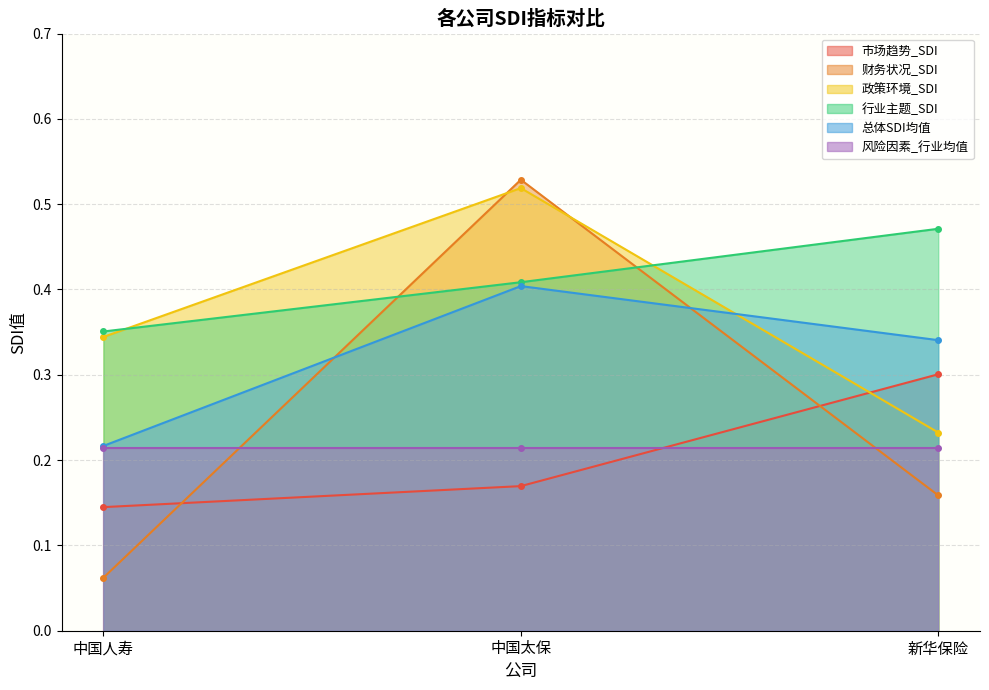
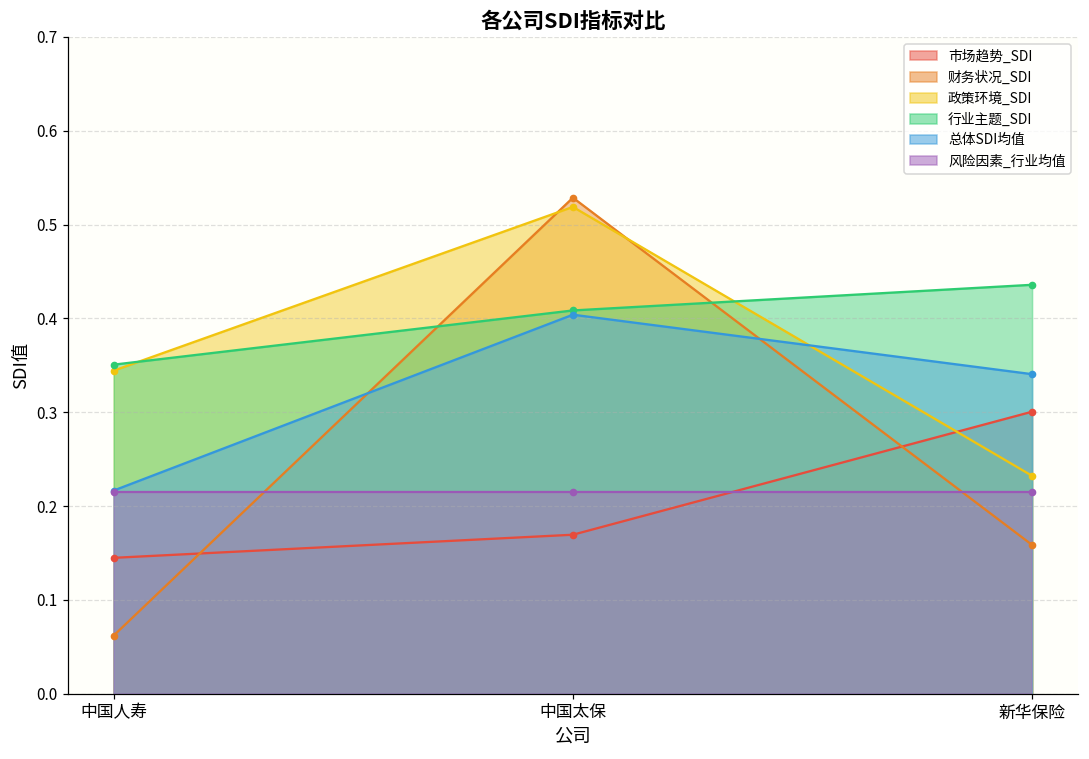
行业主题_SDI, 新华保险: 0.47 -> 0.44
